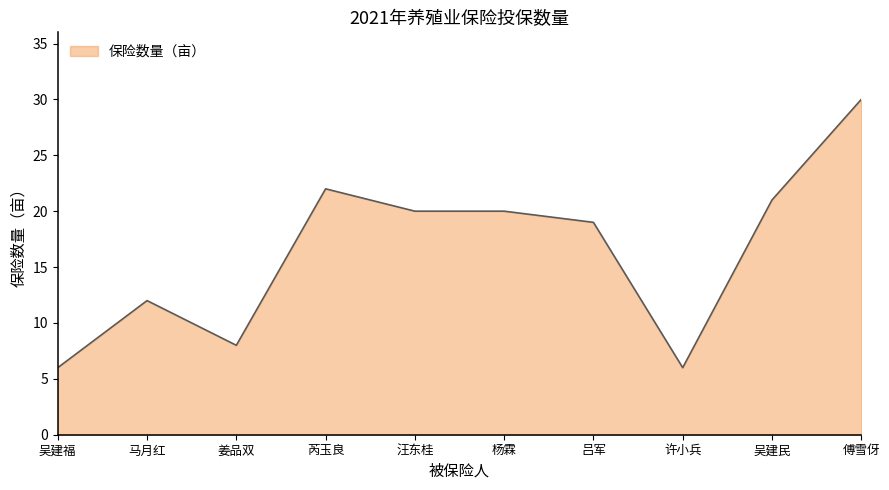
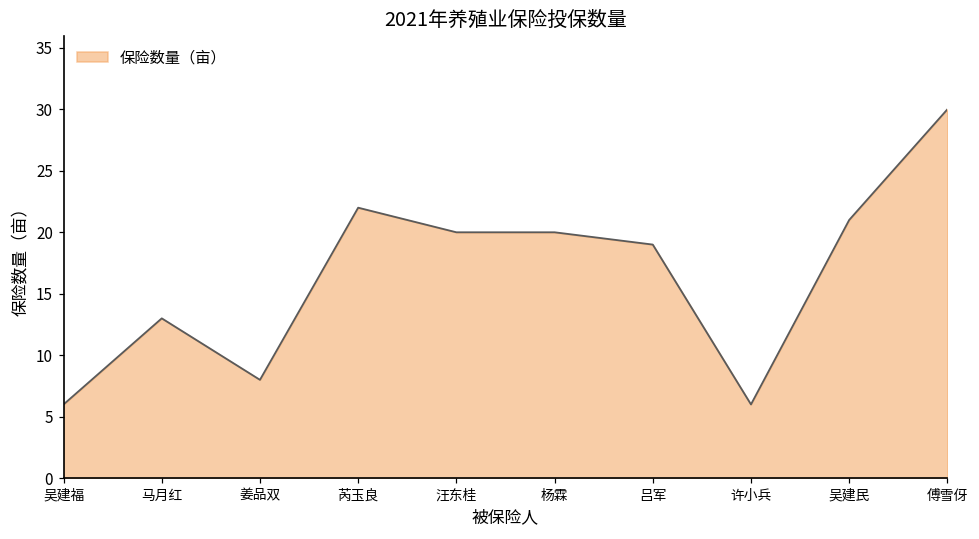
马月红: 12 -> 13
